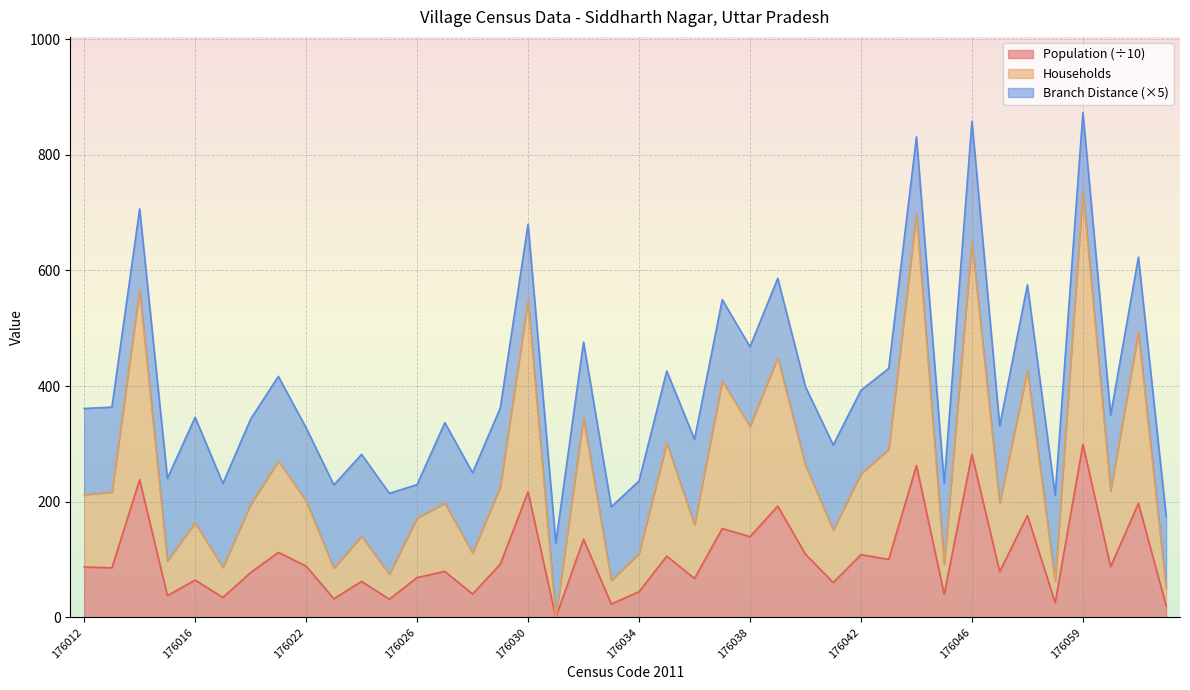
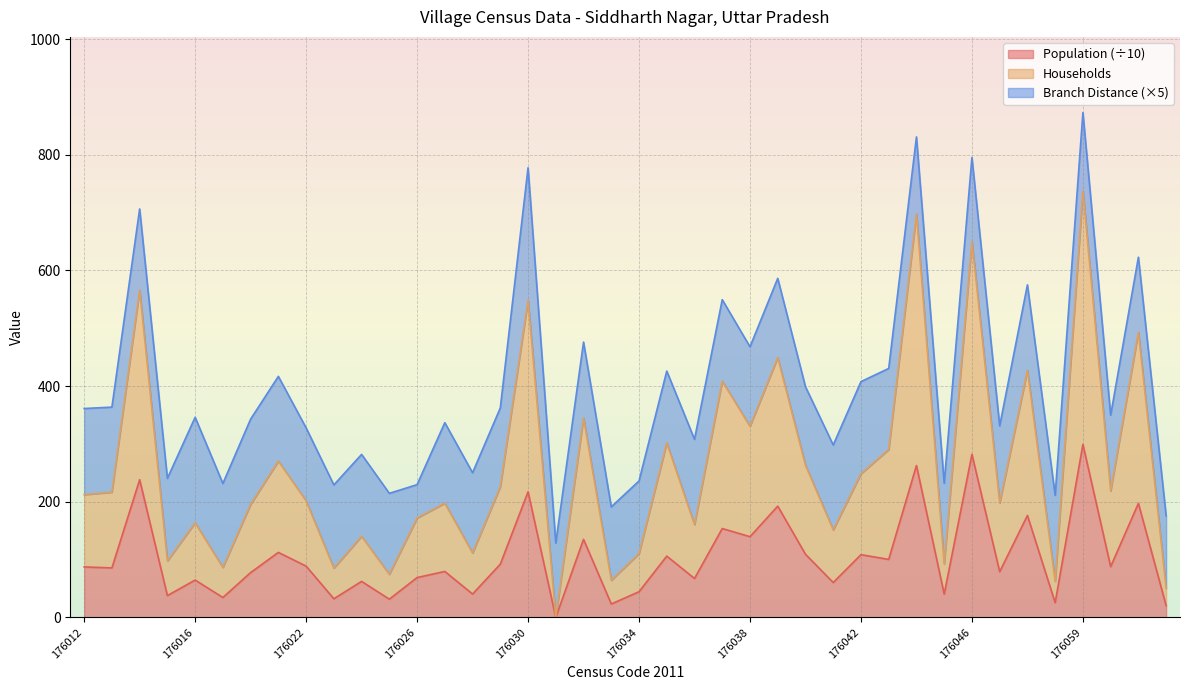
Branch Distance (×5), 176030: 130 -> 230
Branch Distance (×5), 176042: 140 -> 160
Branch Distance (×5), 176046: 210 -> 150
